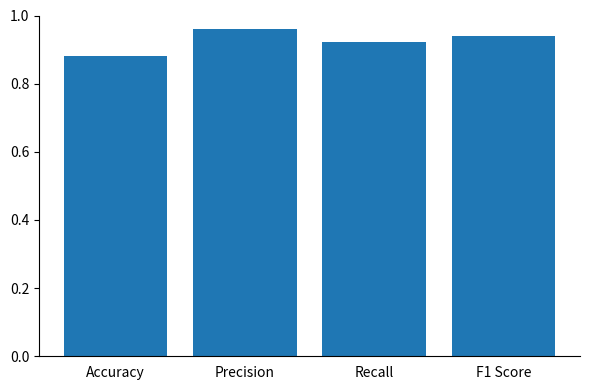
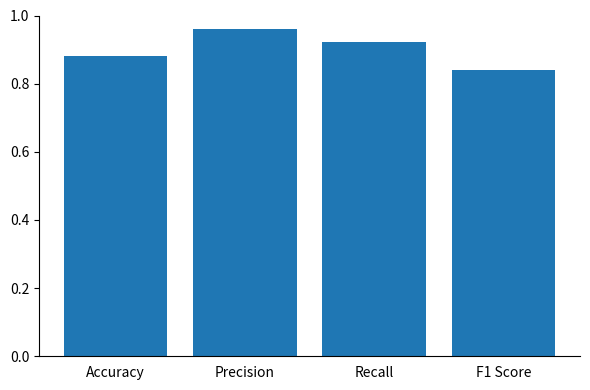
F1 Score: 0.94 -> 0.84
